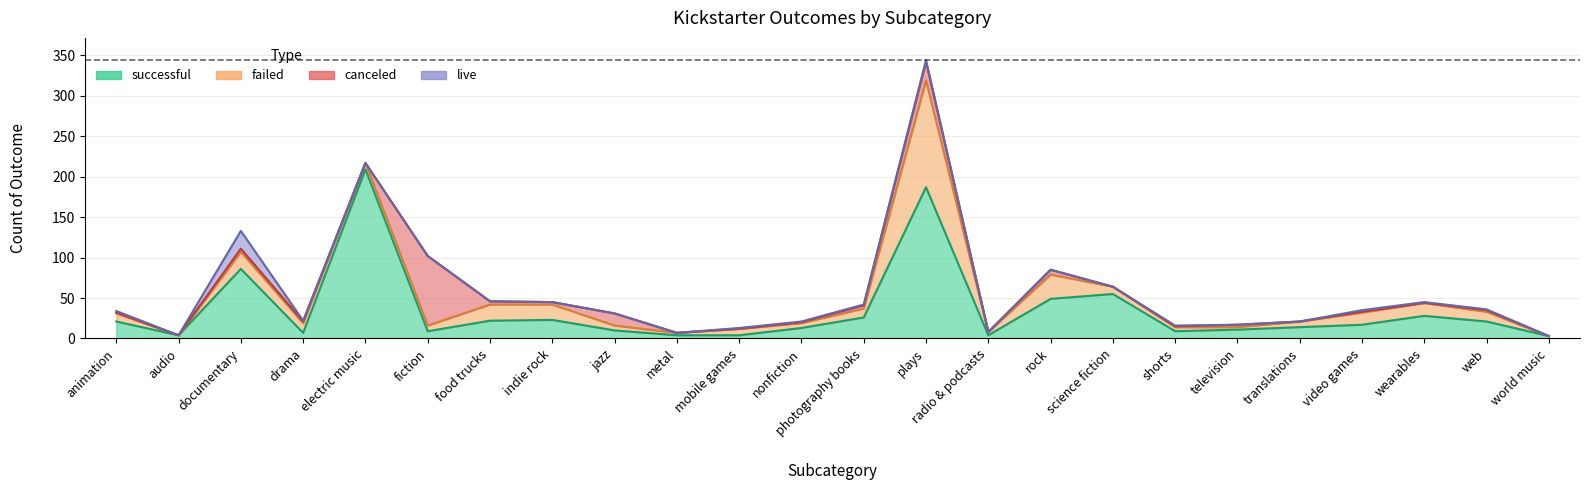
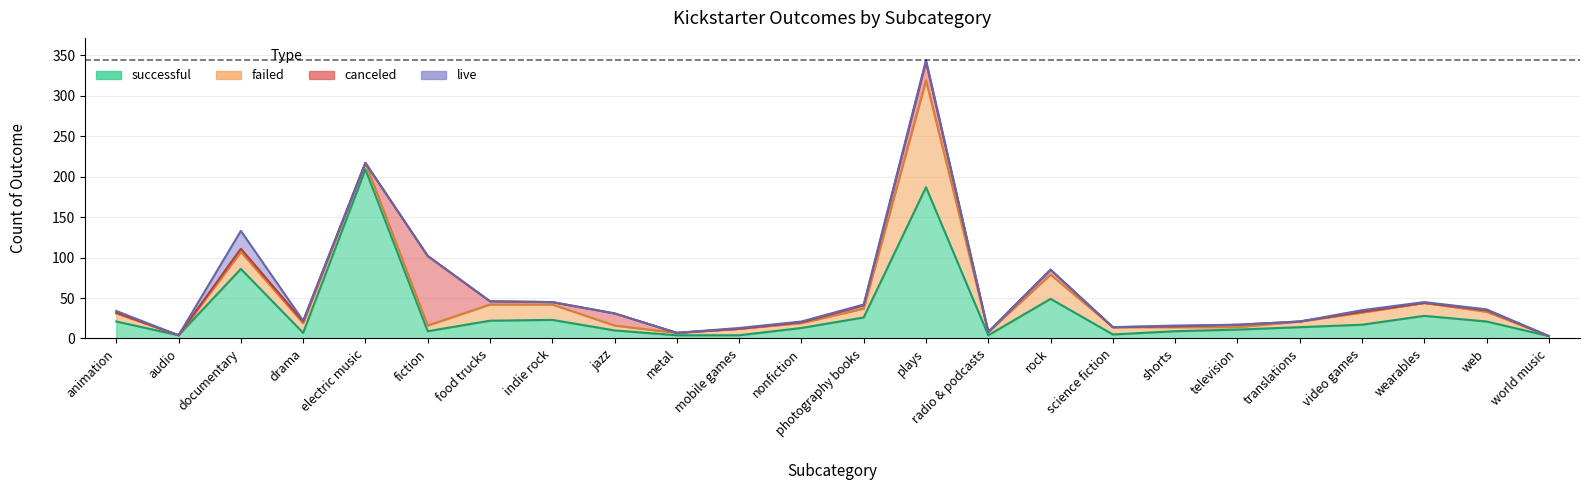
successful, science fiction: 60 -> 10
